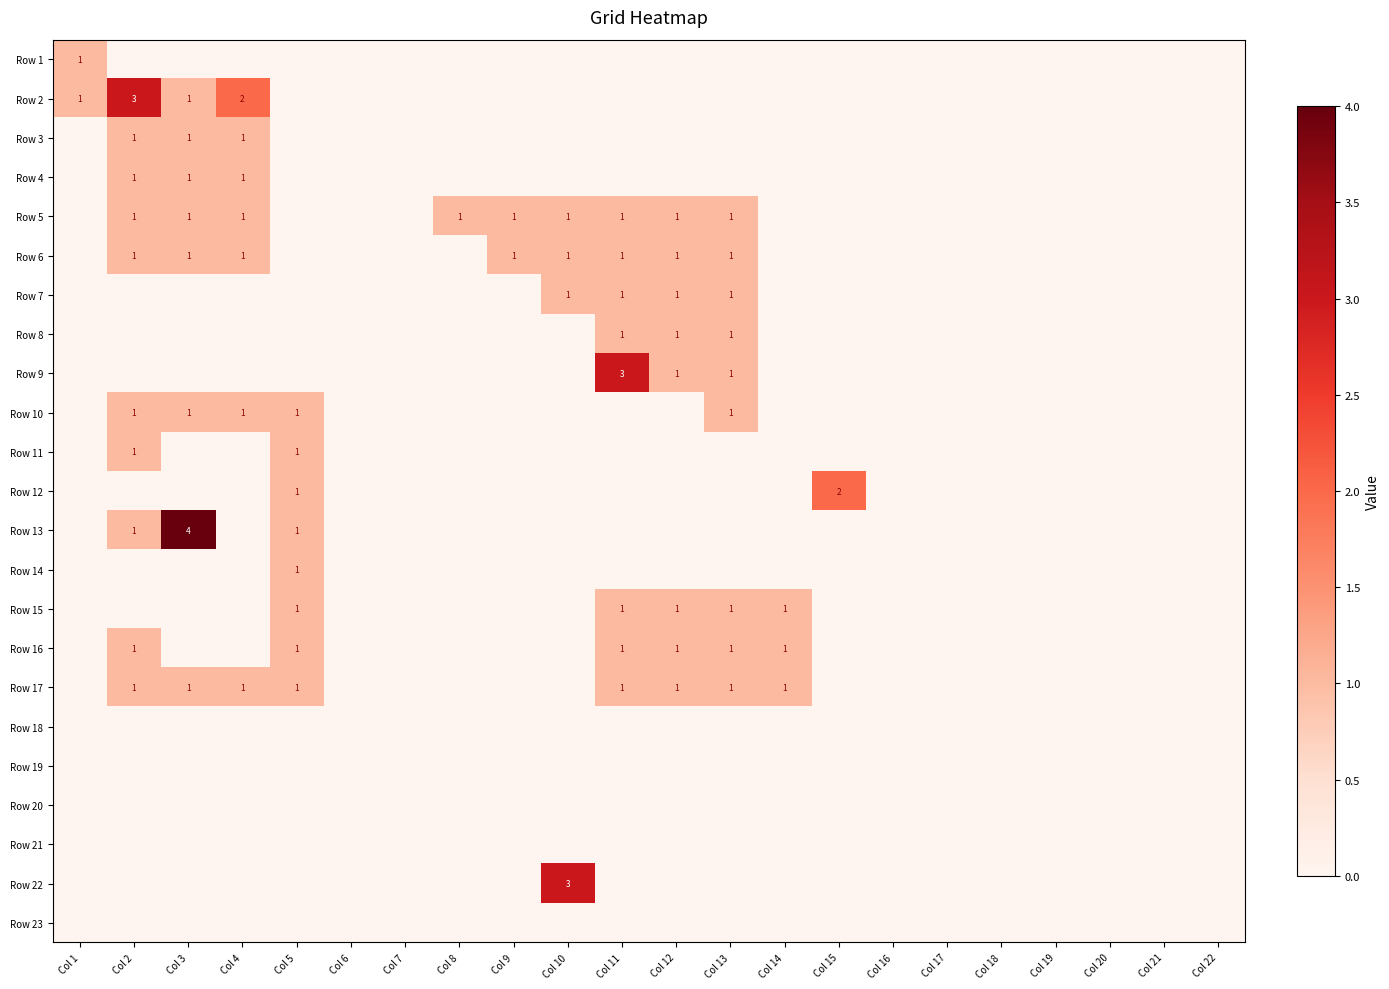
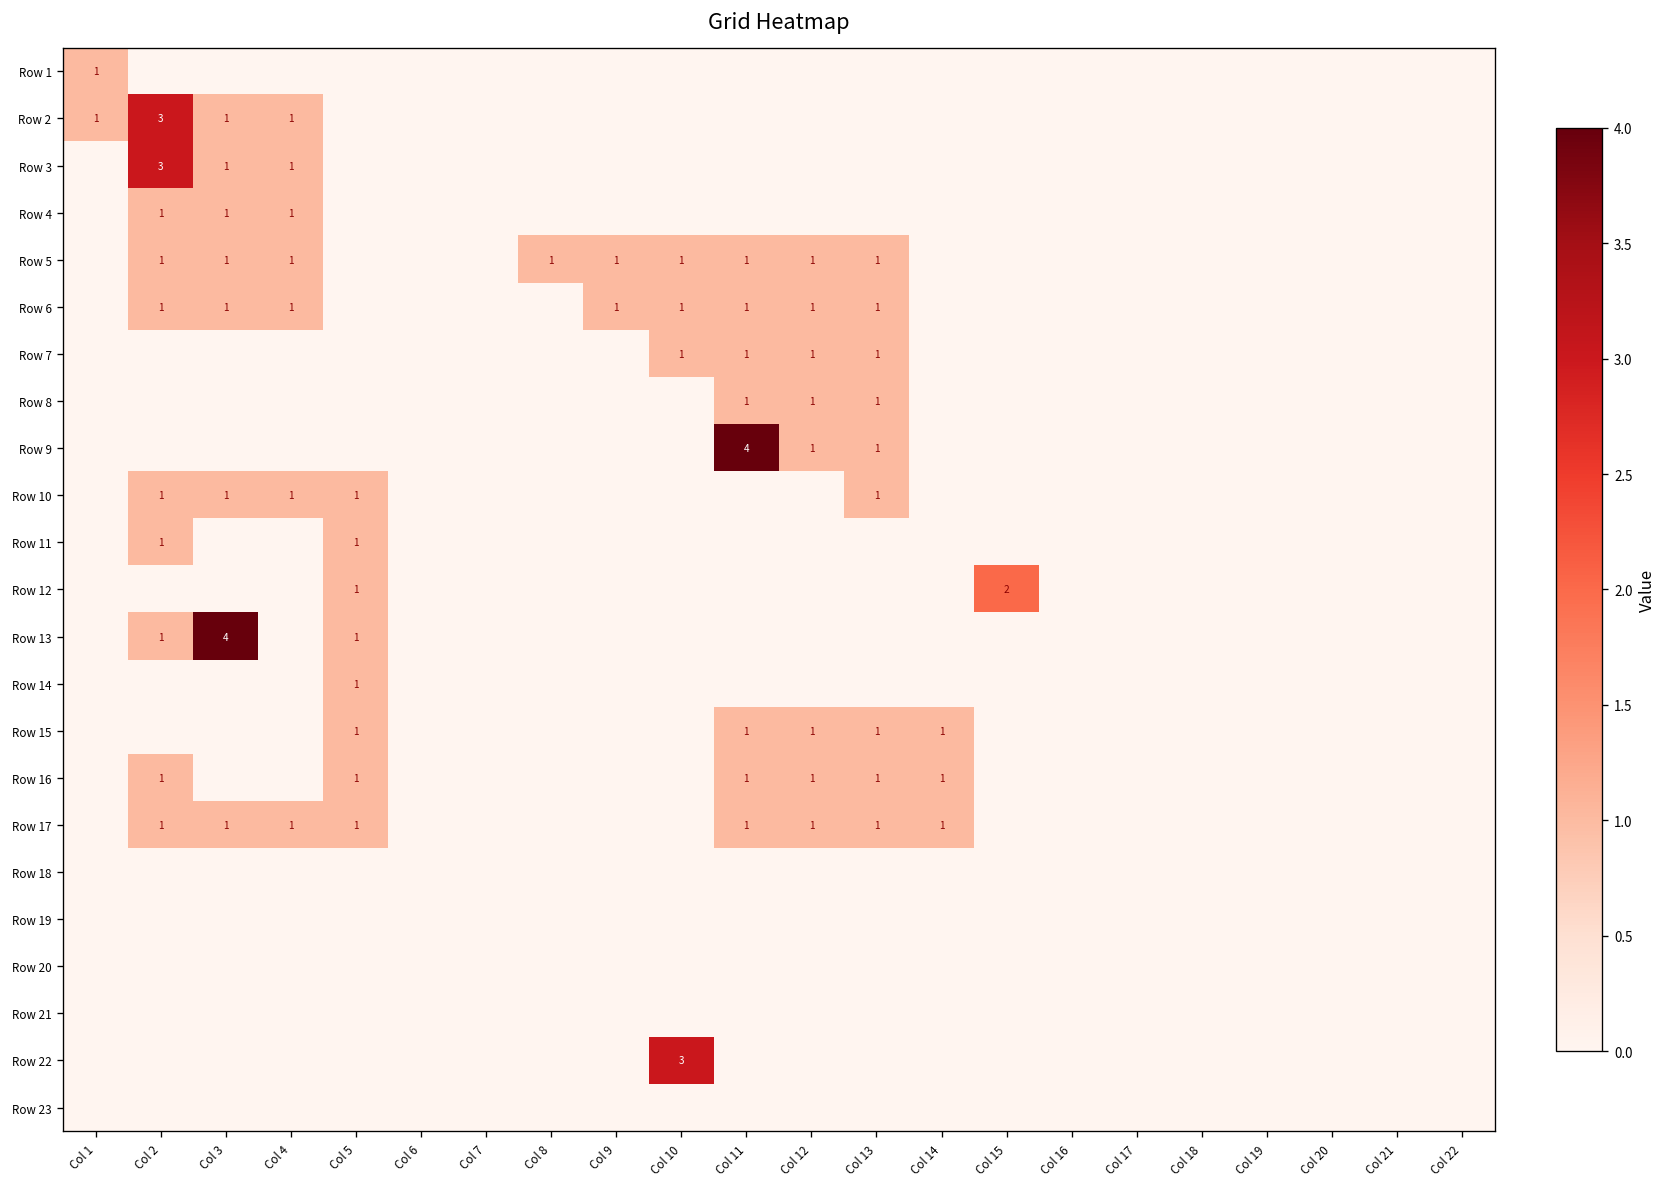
Row 2, Col 4: 2 -> 1
Row 3, Col 2: 1 -> 3
Row 9, Col 11: 3 -> 4
